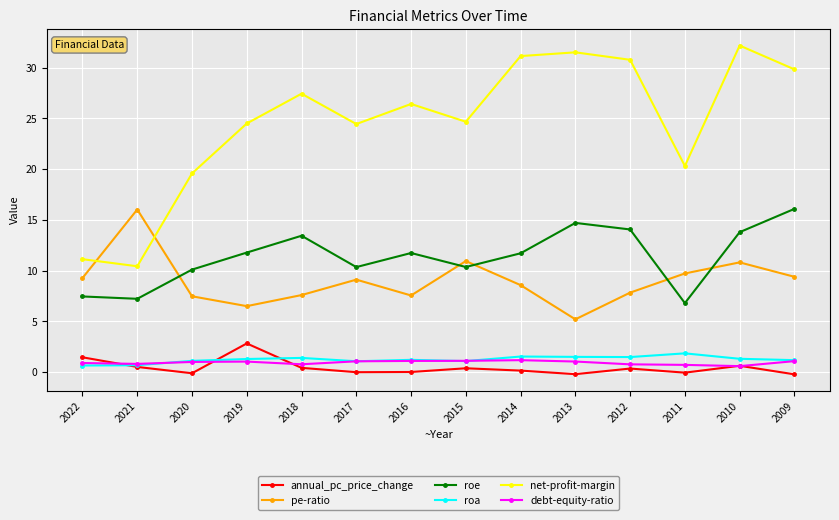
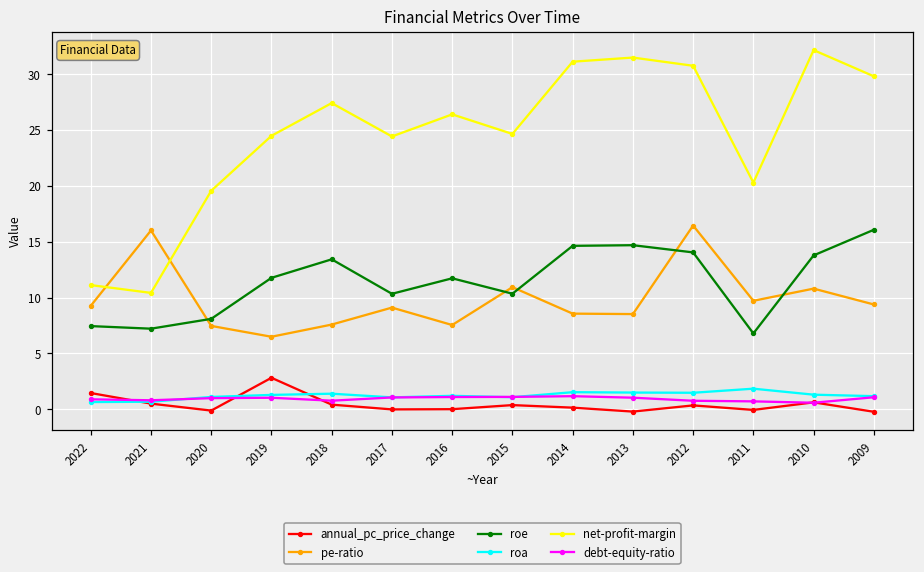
roe, 2020: 10.1 -> 8.1
roe, 2014: 11.7 -> 14.6
pe-ratio, 2013: 5.2 -> 8.5
pe-ratio, 2012: 7.8 -> 16.5
